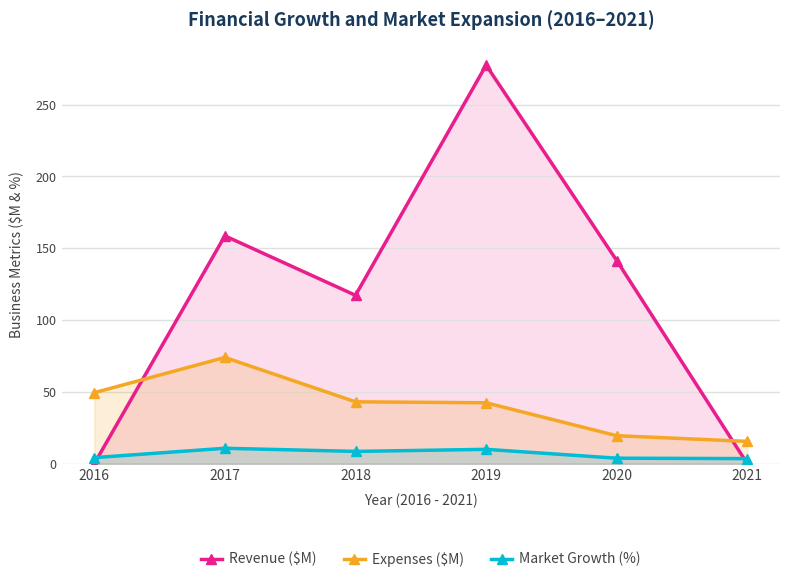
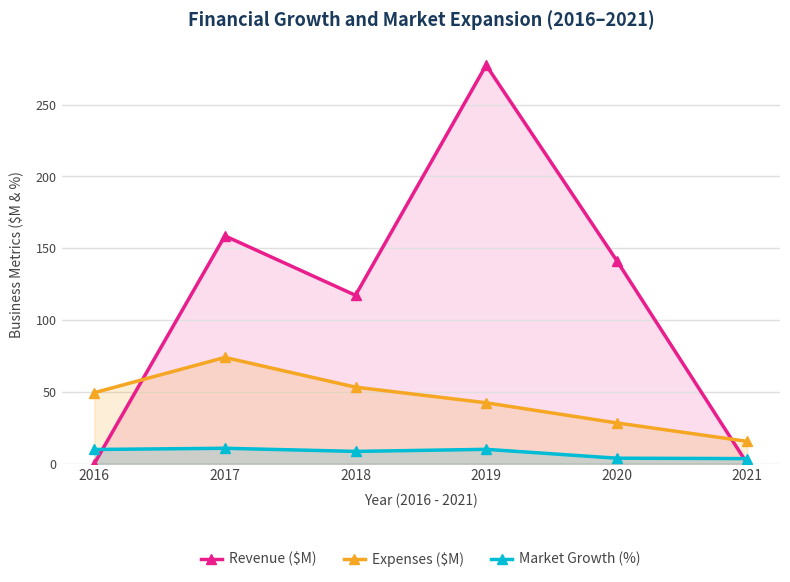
Market Growth (%), 2016: 4 -> 10
Expenses ($M), 2018: 43 -> 53
Expenses ($M), 2020: 20 -> 28
